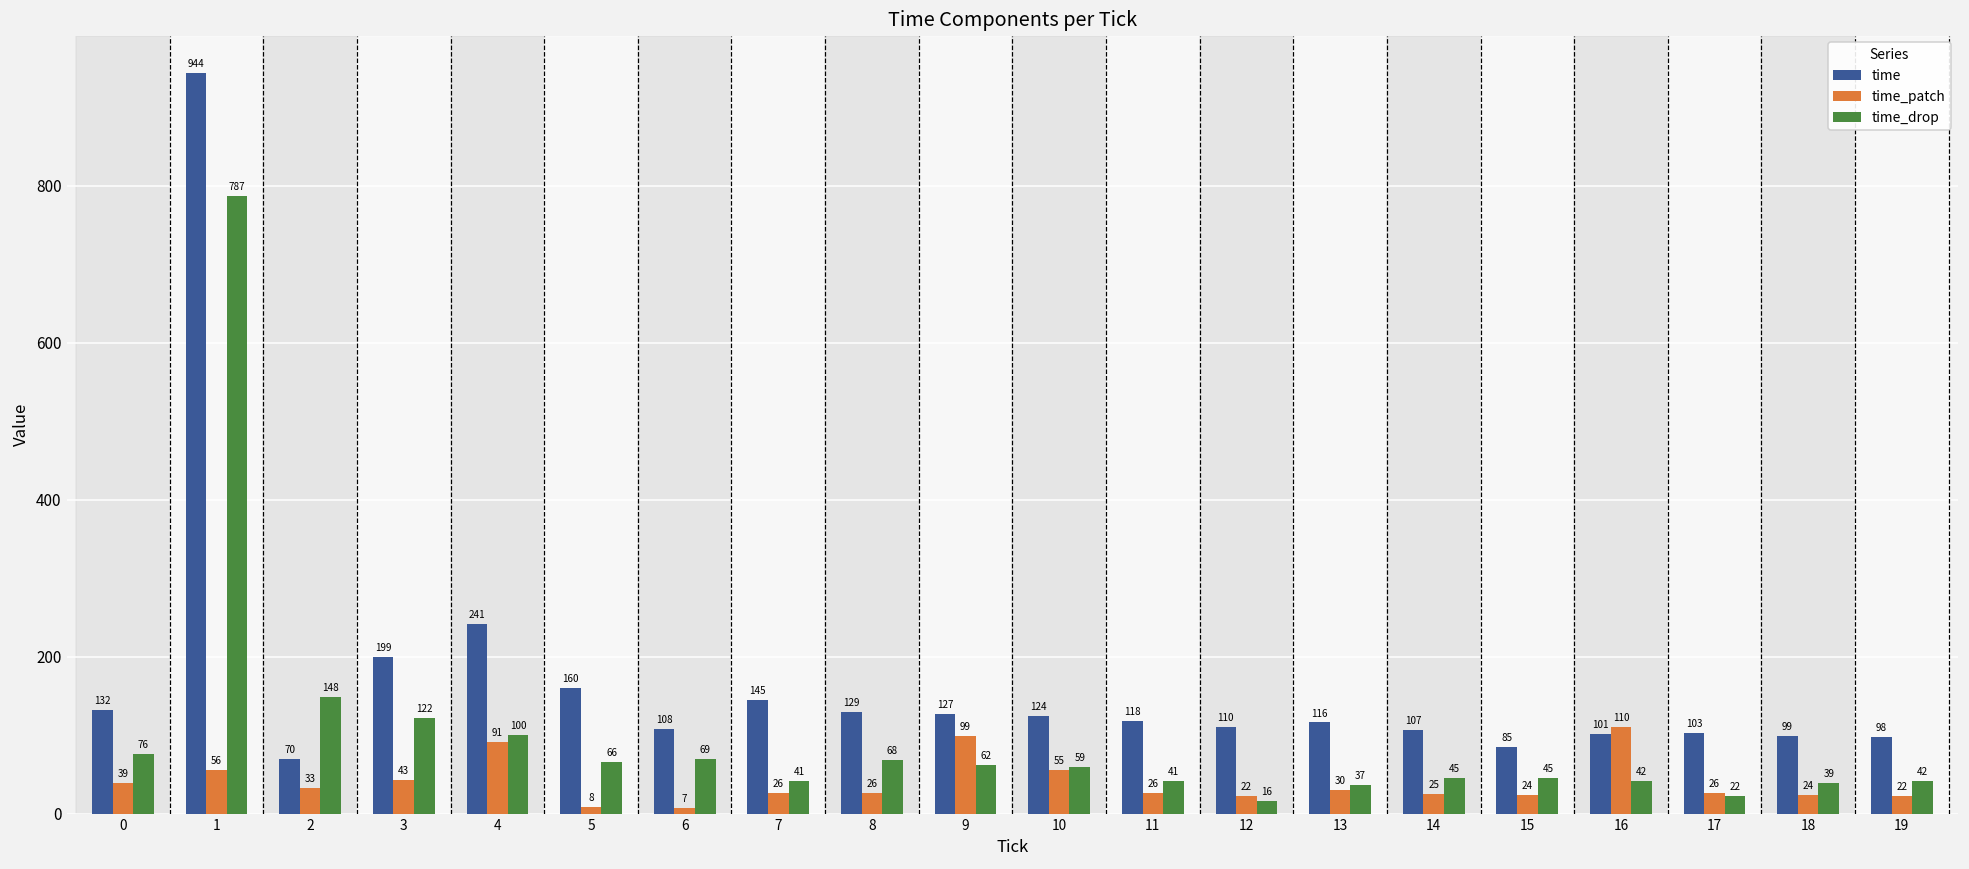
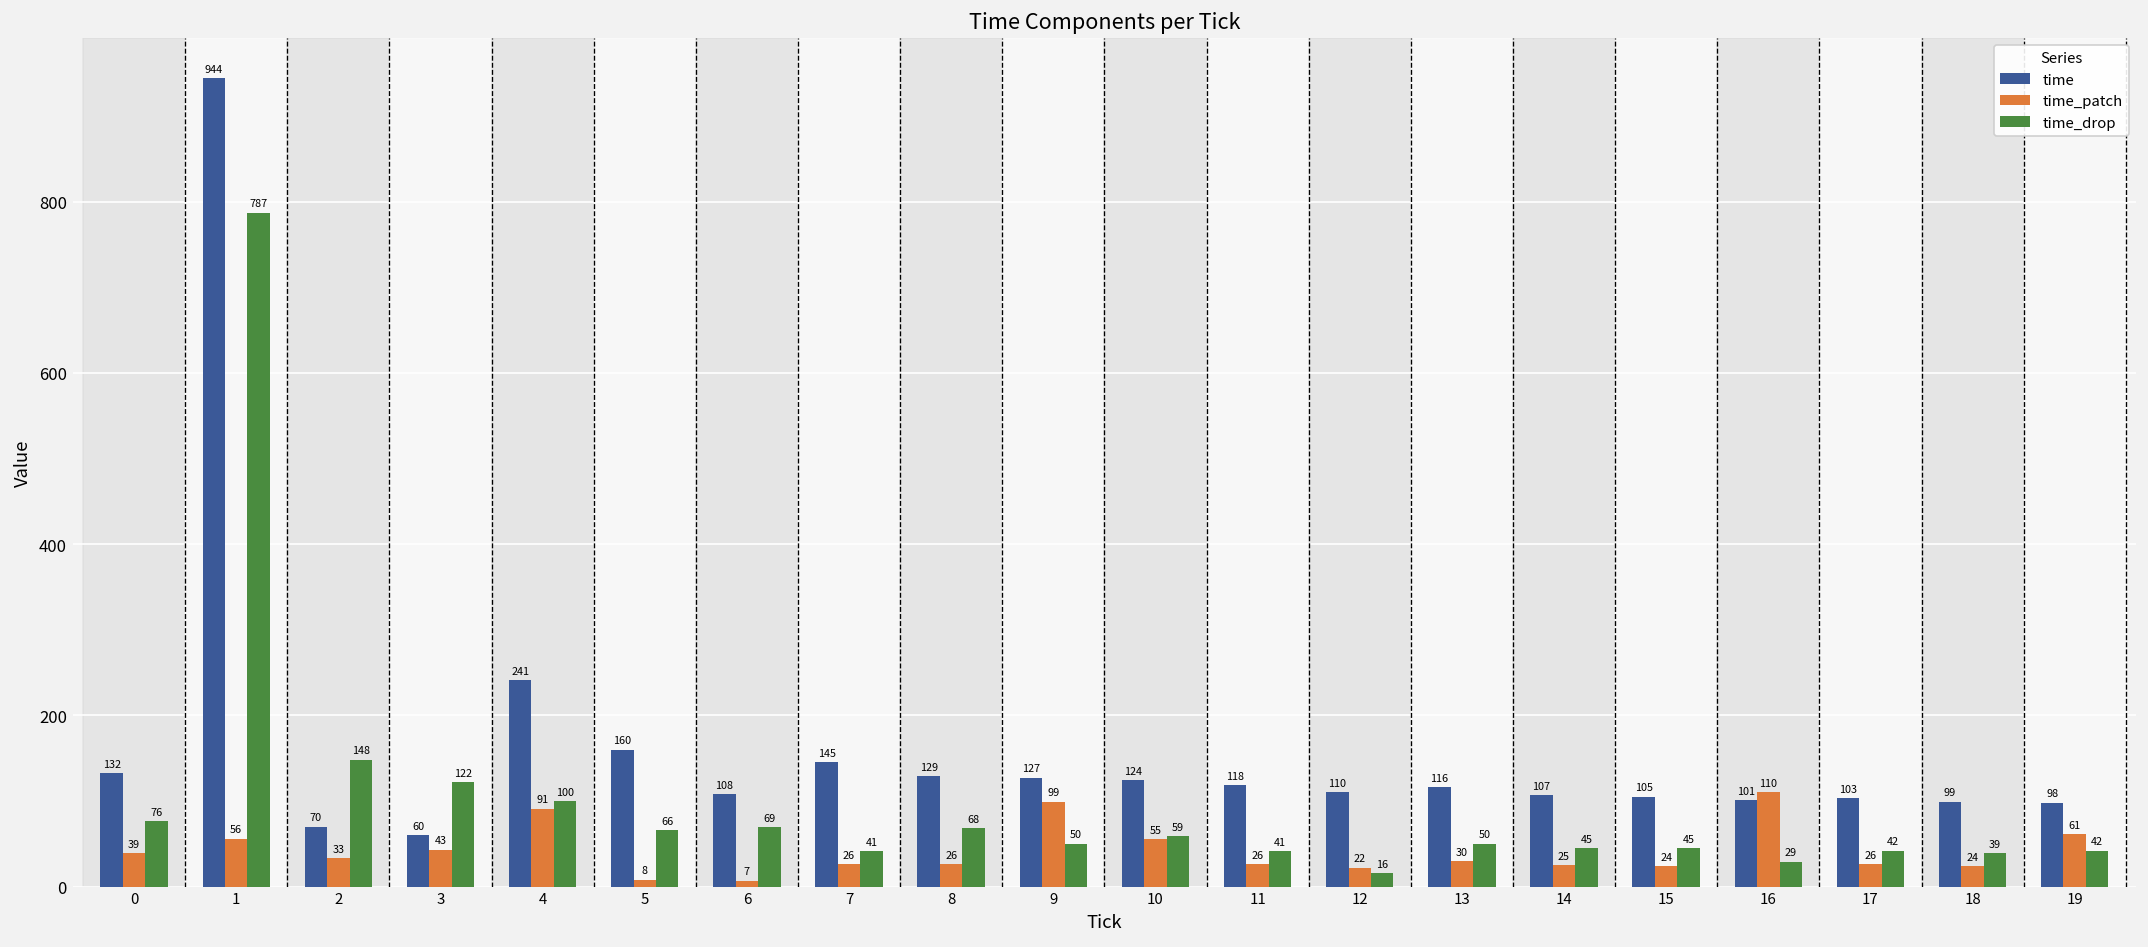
time, 3: 199 -> 60
time_drop, 9: 62 -> 50
time_drop, 13: 37 -> 50
time, 15: 85 -> 105
time_drop, 16: 42 -> 29
time_drop, 17: 22 -> 42
time_patch, 19: 22 -> 61
